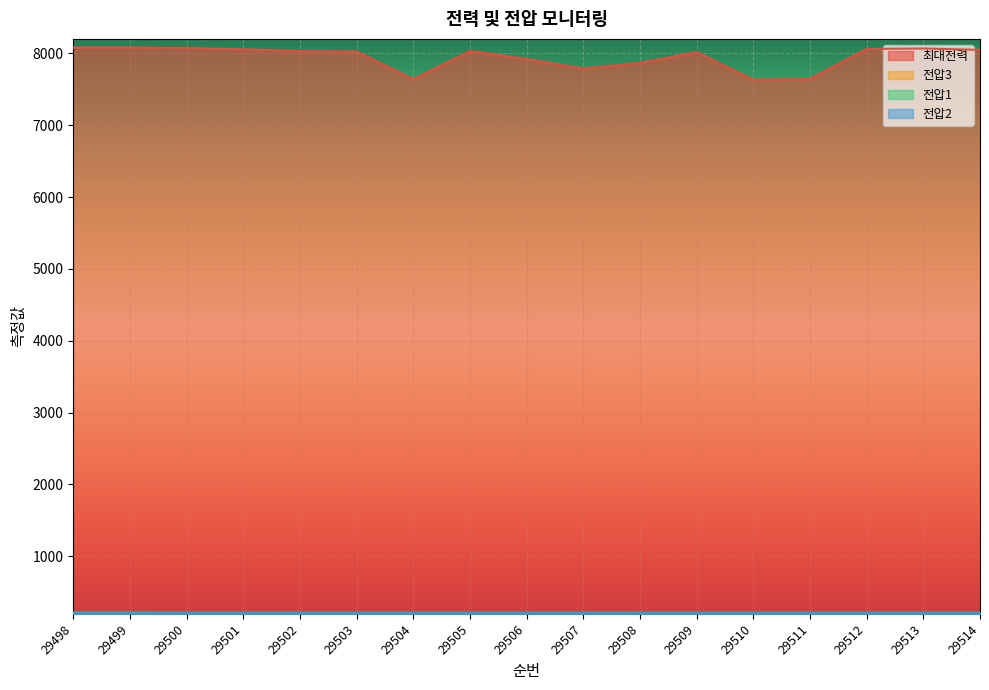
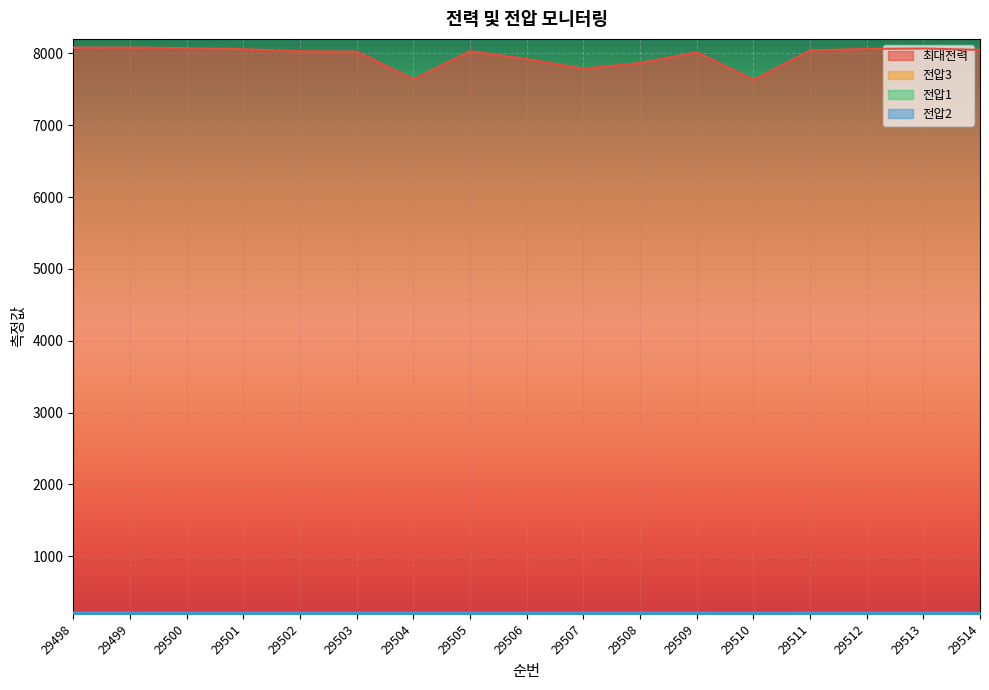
최대전력, 29511: 7600 -> 8000
